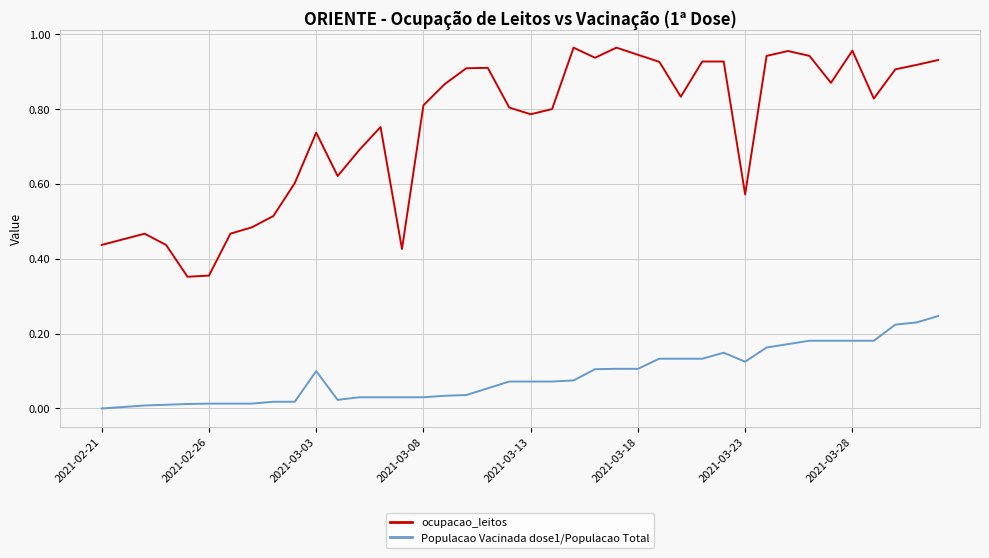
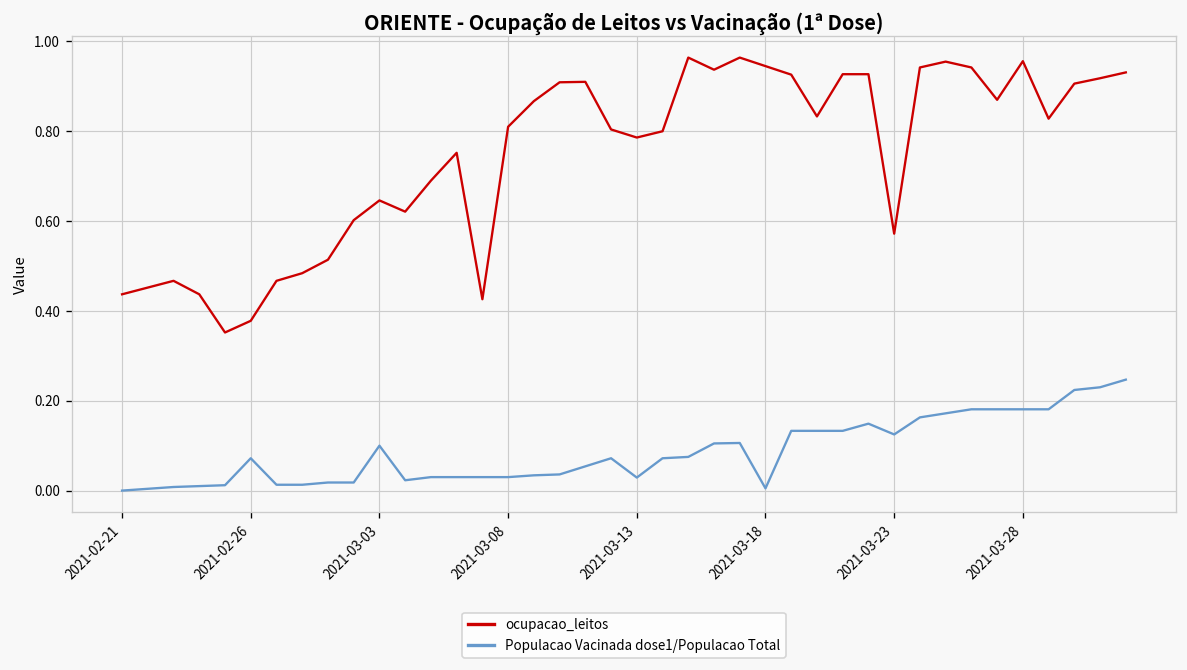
ocupacao_leitos, 2021-02-26: 0.36 -> 0.38
Populacao Vacinada dose1/Populacao Total, 2021-02-26: 0.01 -> 0.07
ocupacao_leitos, 2021-03-03: 0.74 -> 0.65
Populacao Vacinada dose1/Populacao Total, 2021-03-13: 0.07 -> 0.03
Populacao Vacinada dose1/Populacao Total, 2021-03-18: 0.11 -> 0.01
